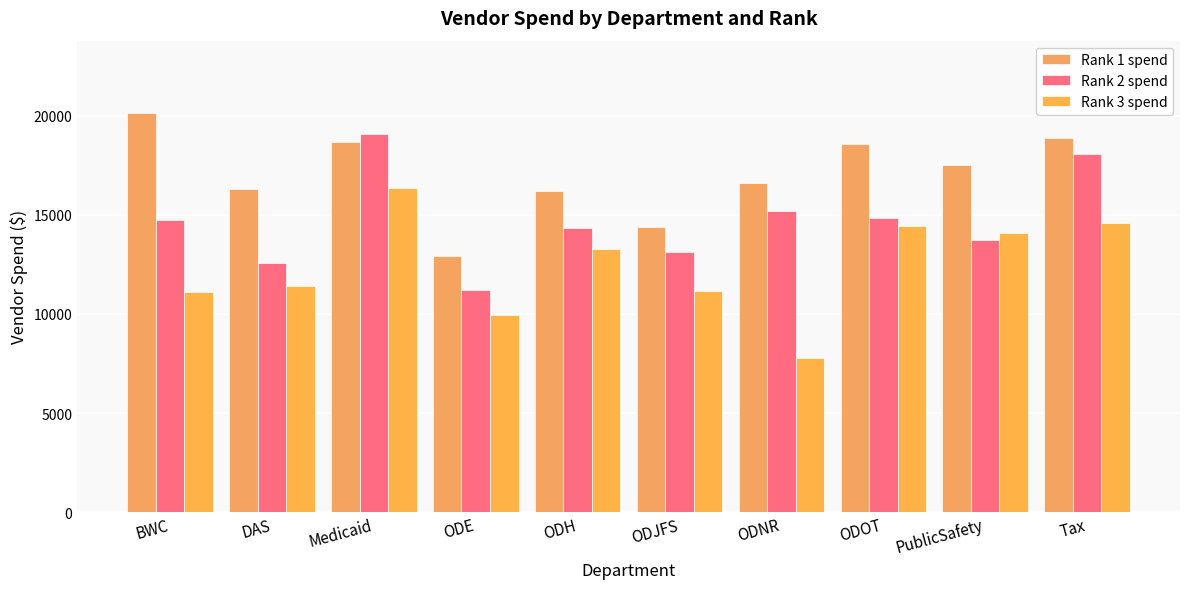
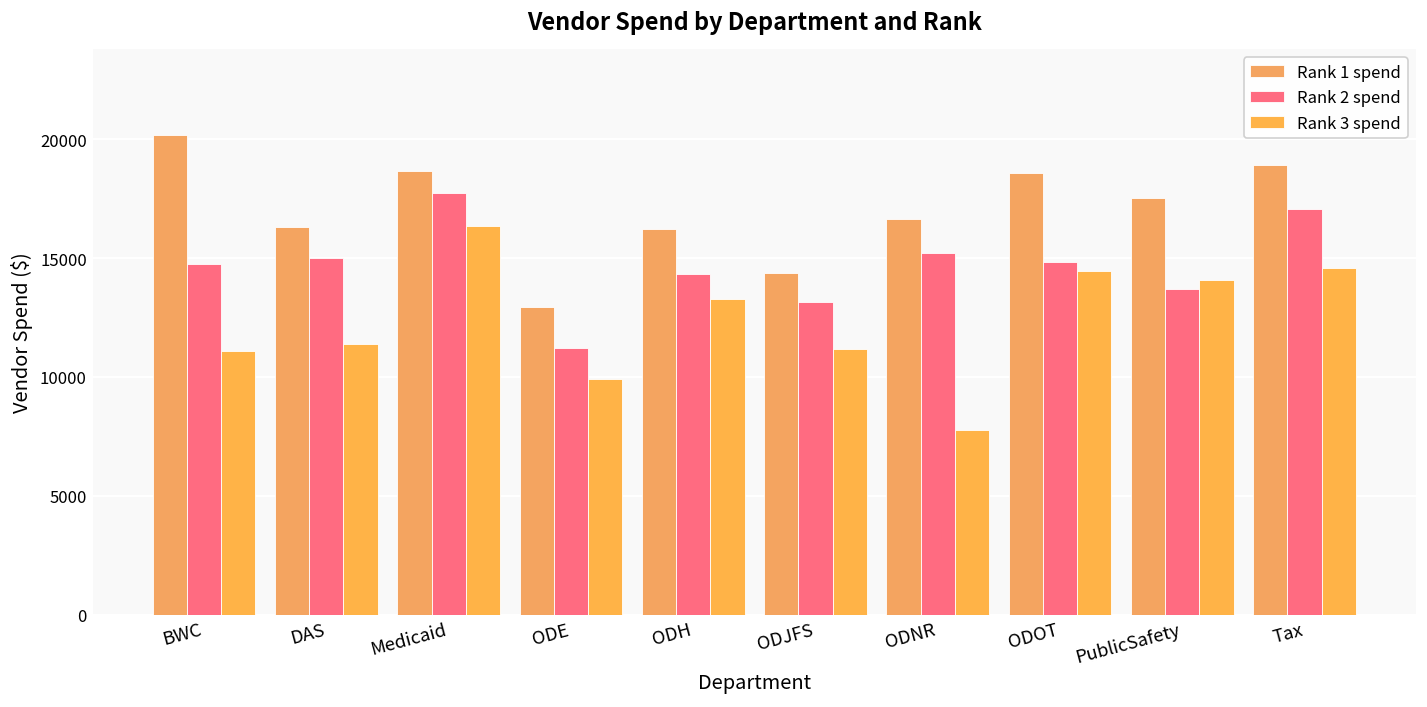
Rank 2 spend, DAS: 12600 -> 15000
Rank 2 spend, Medicaid: 19100 -> 17700
Rank 2 spend, Tax: 18100 -> 17100
